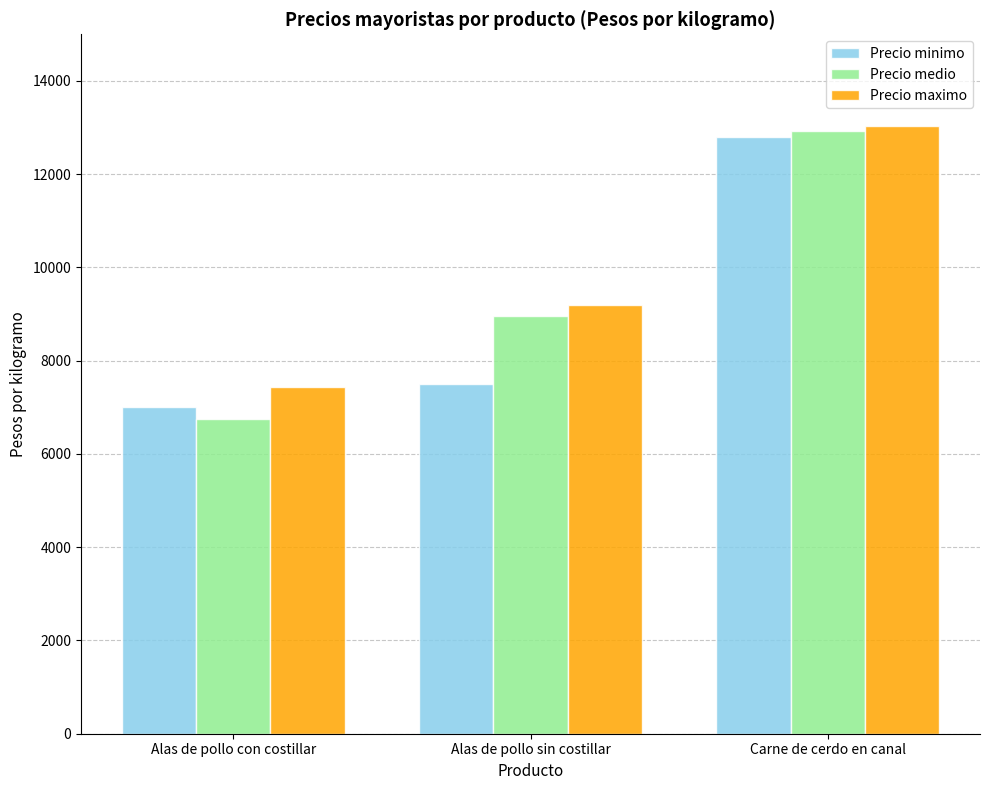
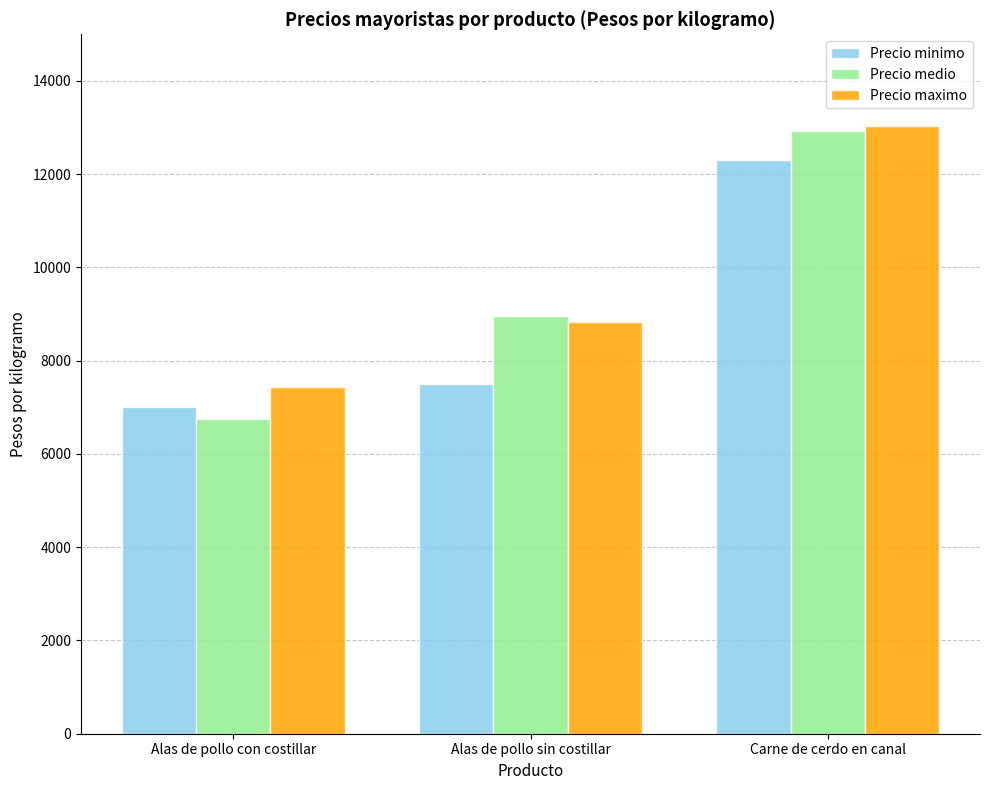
Precio maximo, Alas de pollo sin costillar: 9200 -> 8800
Precio minimo, Carne de cerdo en canal: 12800 -> 12300
